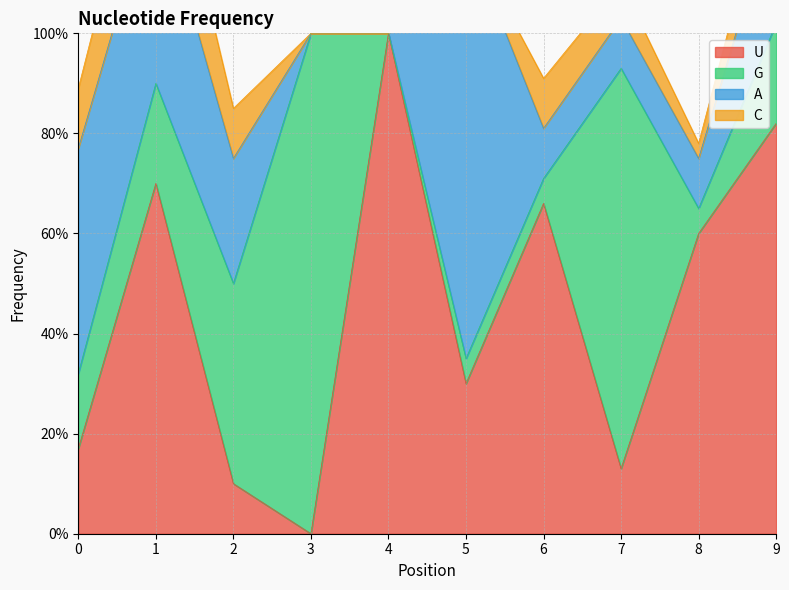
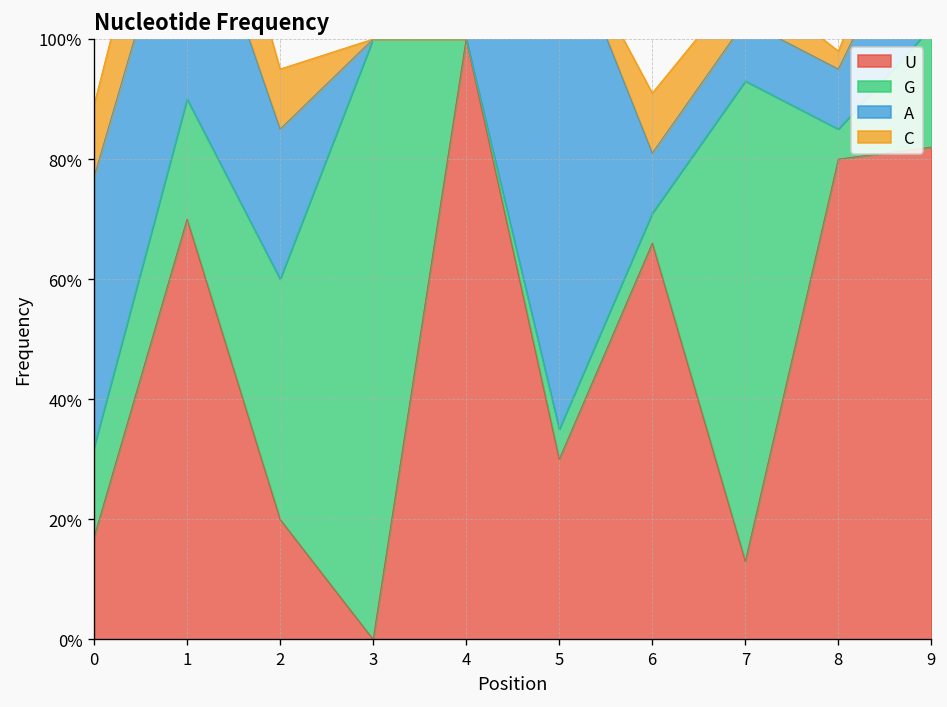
U, 2: 10% -> 20%
U, 8: 60% -> 80%
